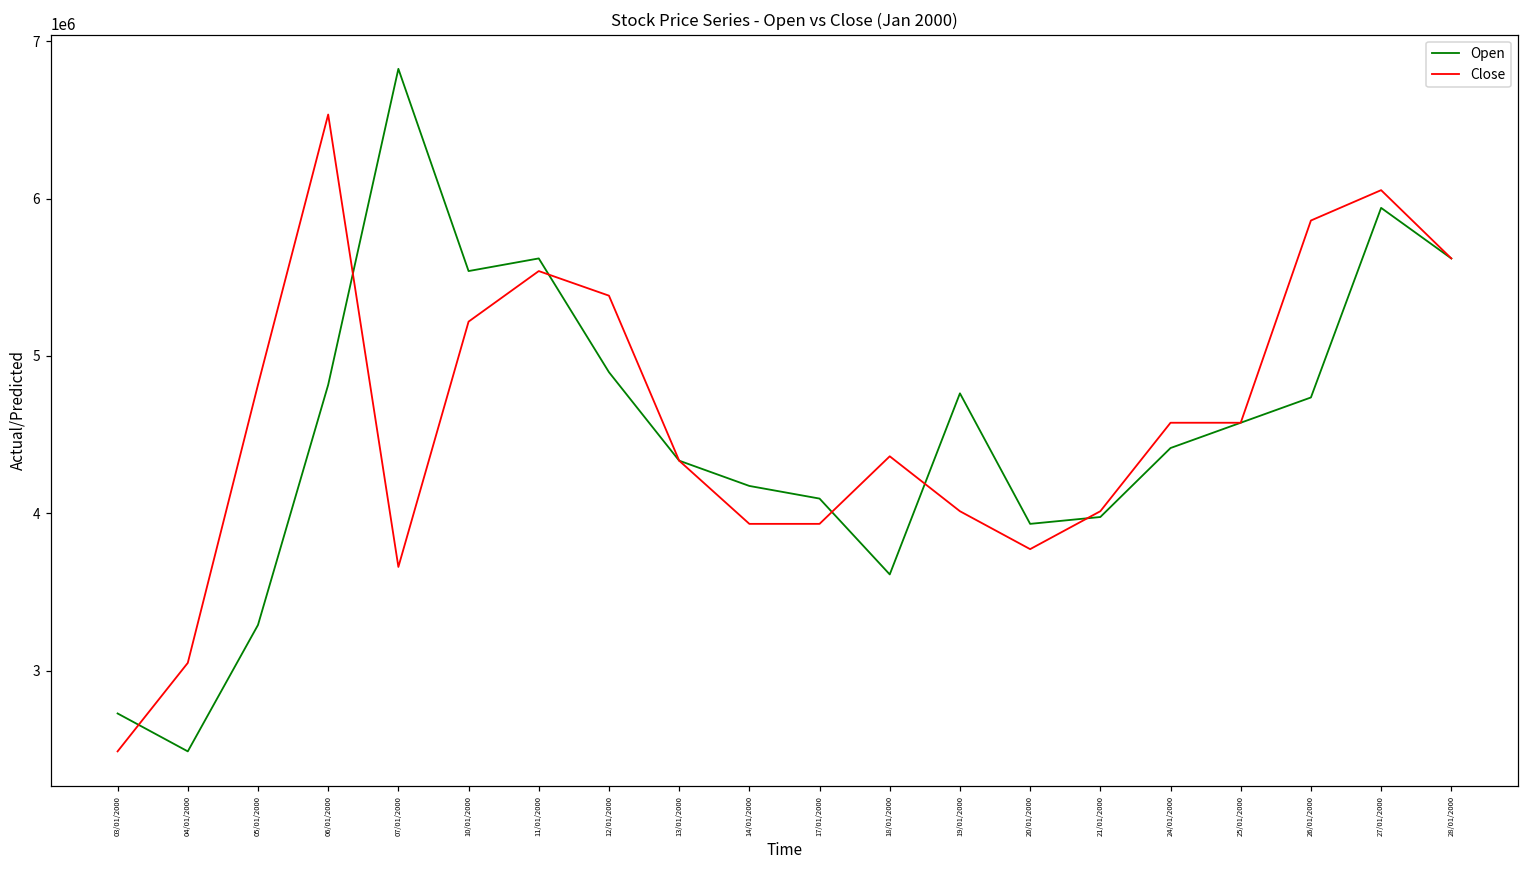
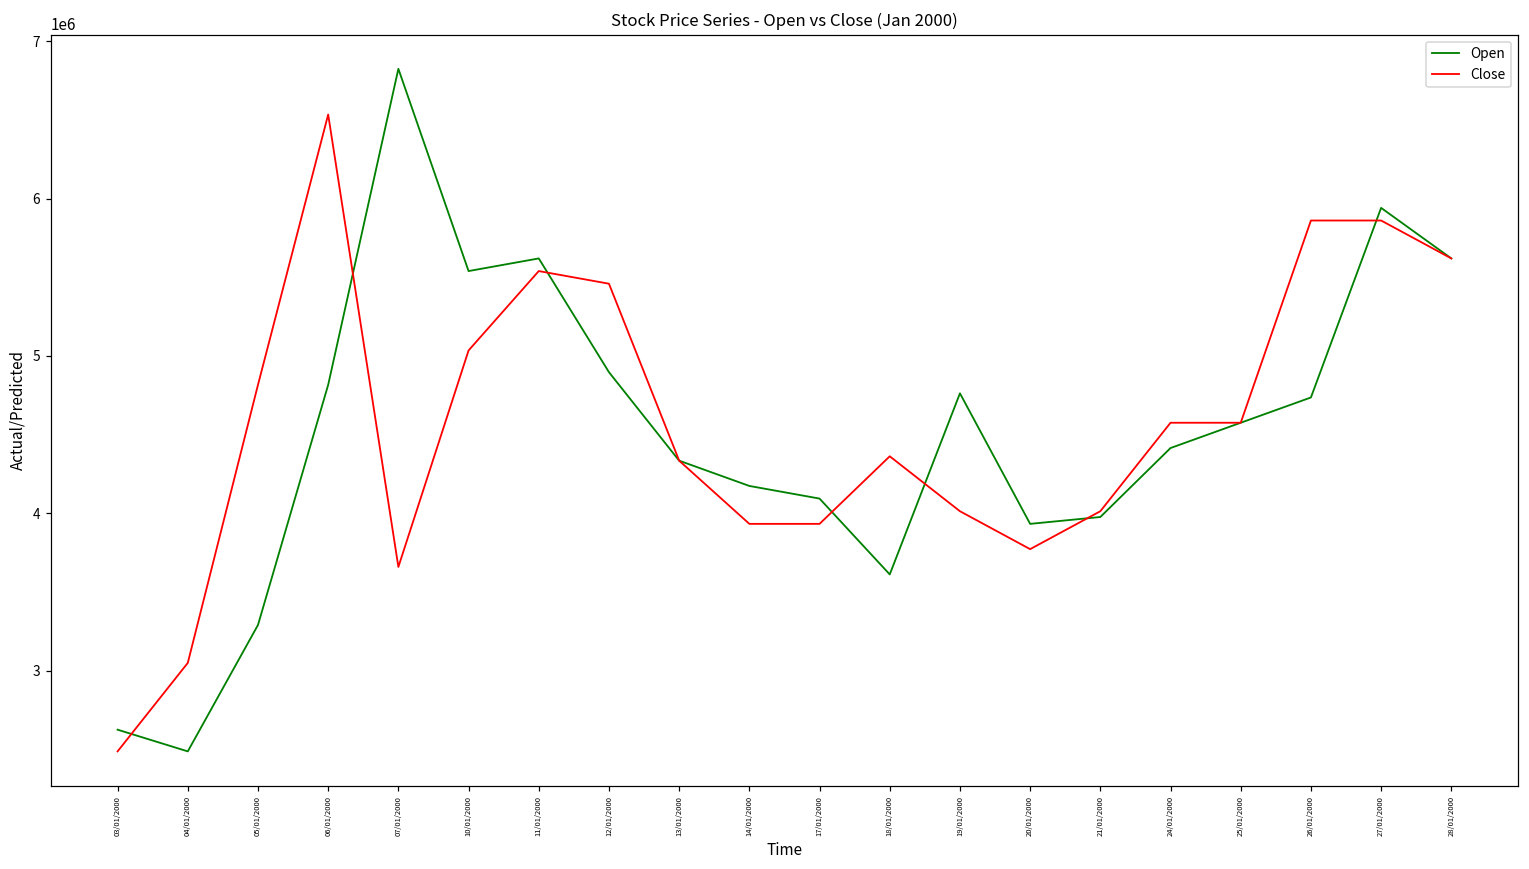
Open, 03/01/2000: 2730000 -> 2630000
Close, 10/01/2000: 5220000 -> 5040000
Close, 12/01/2000: 5380000 -> 5460000
Close, 27/01/2000: 6050000 -> 5860000
